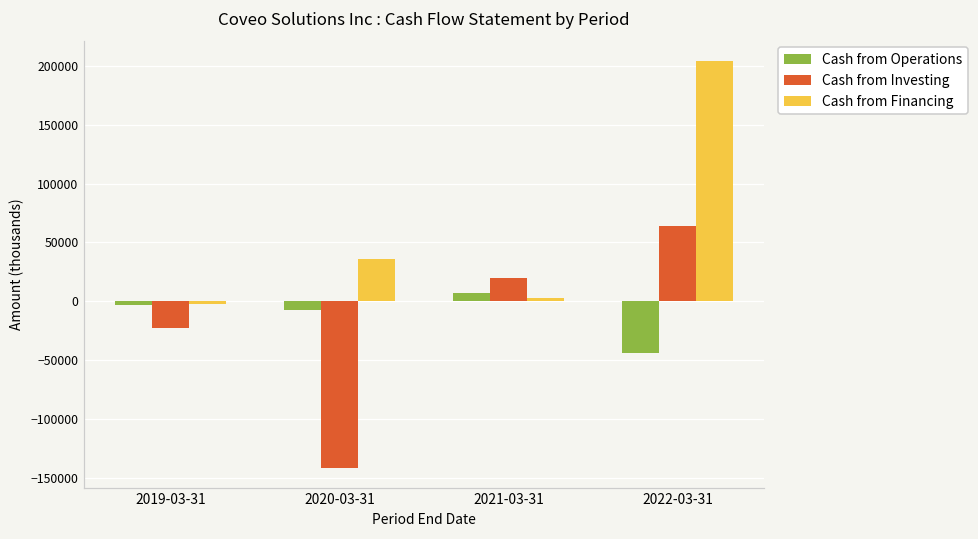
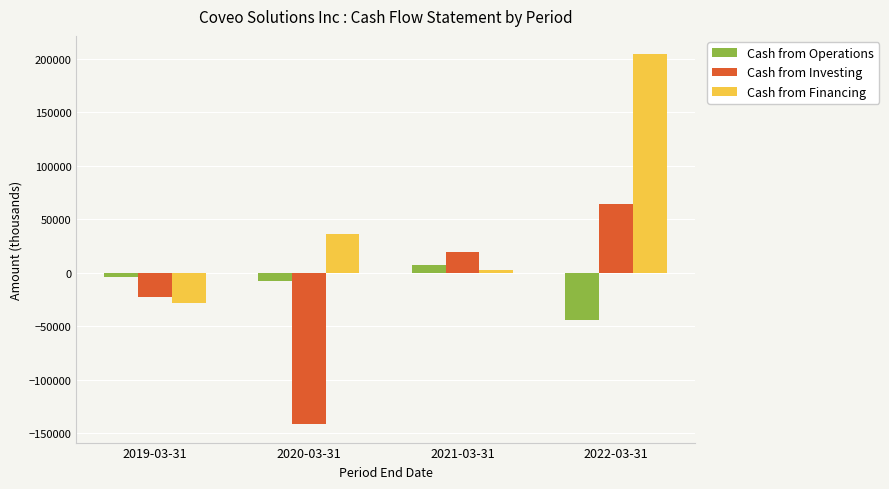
Cash from Financing, 2019-03-31: -3000 -> -28000
